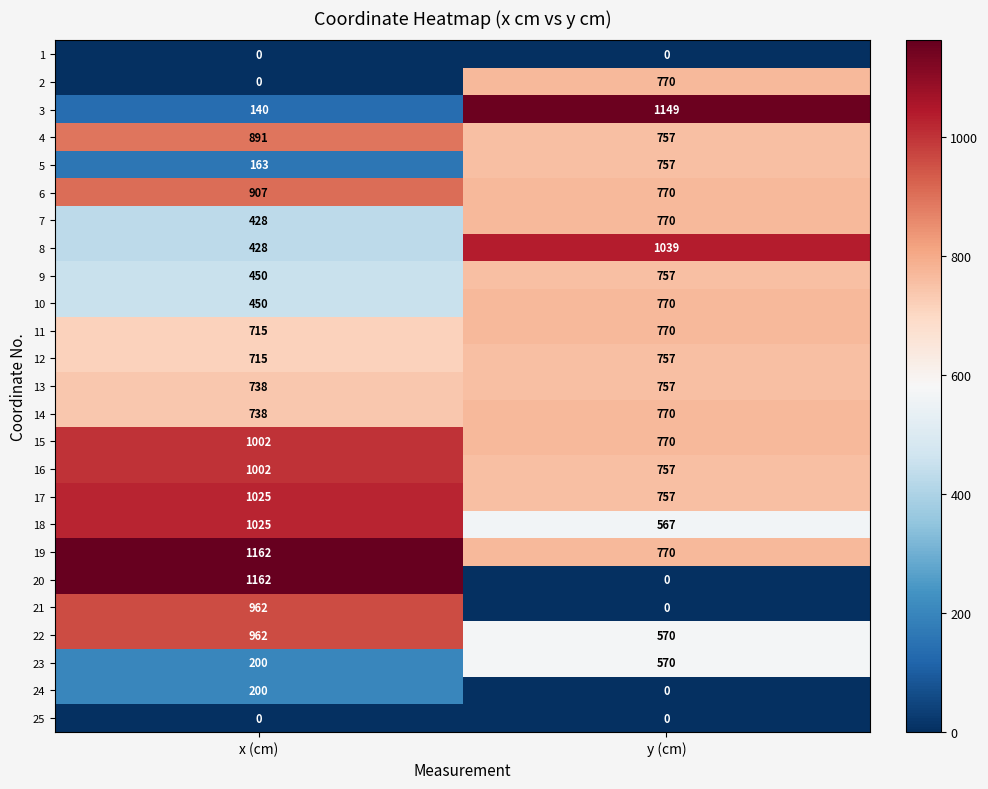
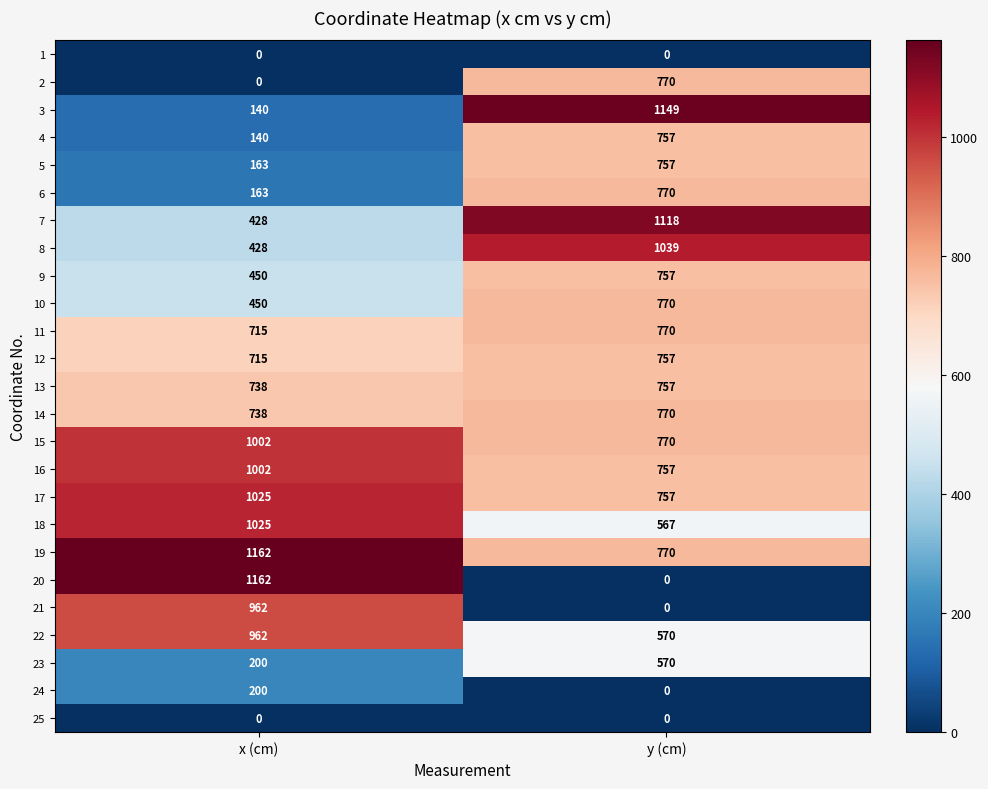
4, x (cm): 891 -> 140
6, x (cm): 907 -> 163
7, y (cm): 770 -> 1118
